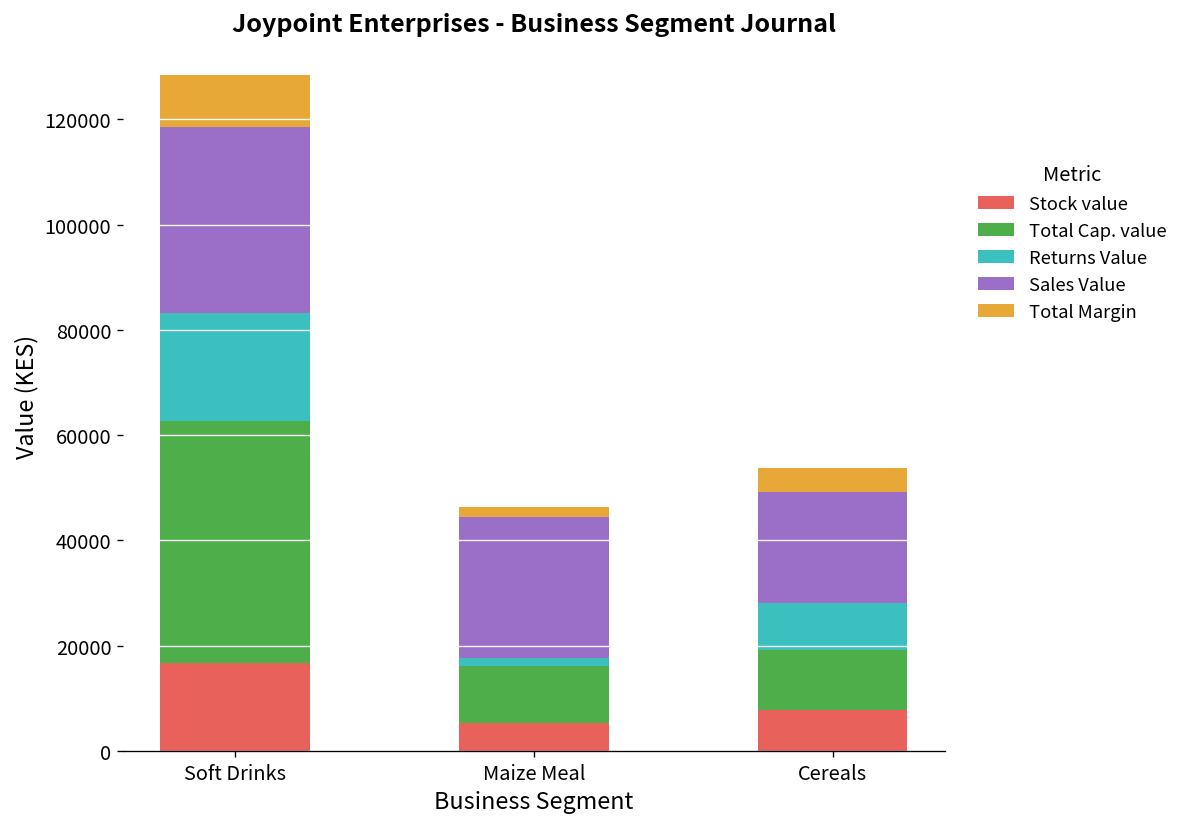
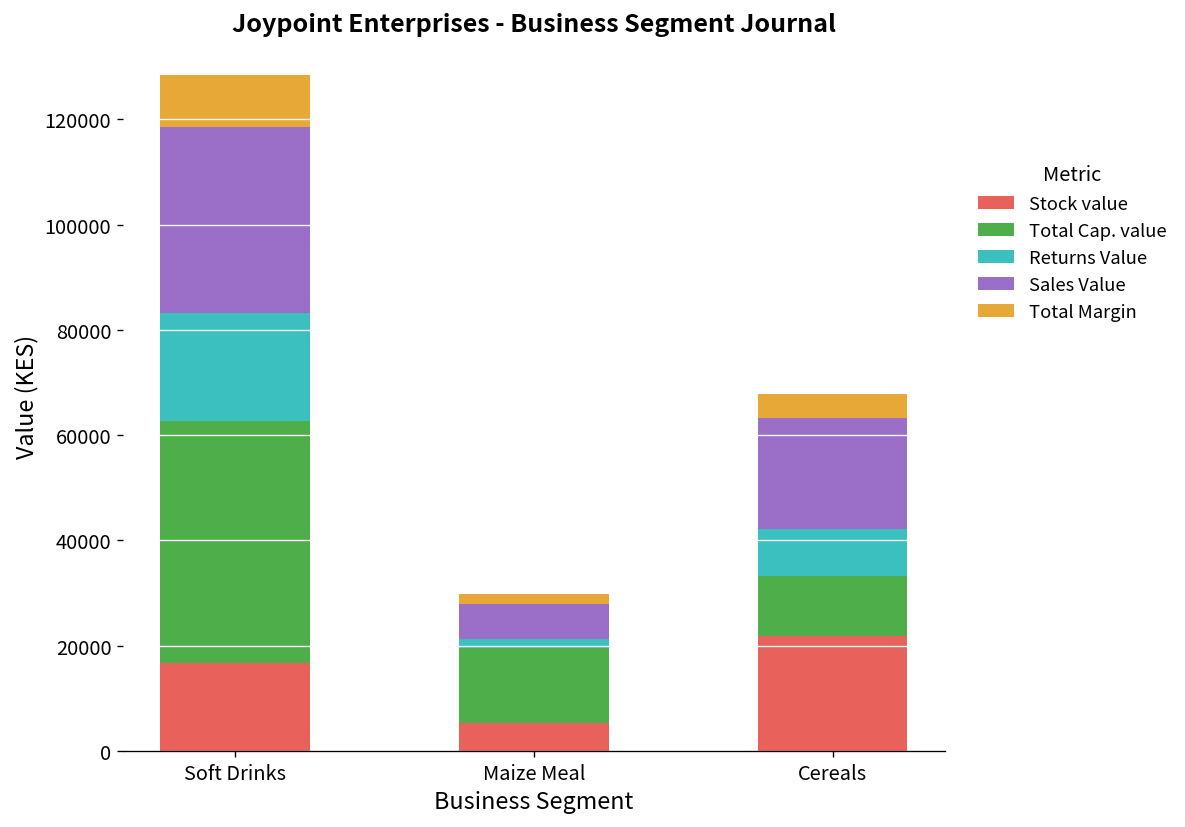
Total Cap. value, Maize Meal: 11000 -> 14000
Sales Value, Maize Meal: 27000 -> 7000
Stock value, Cereals: 8000 -> 22000
